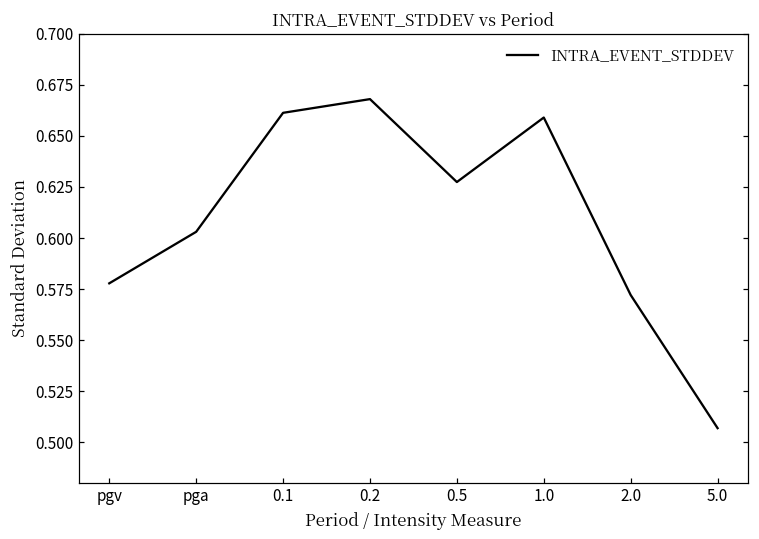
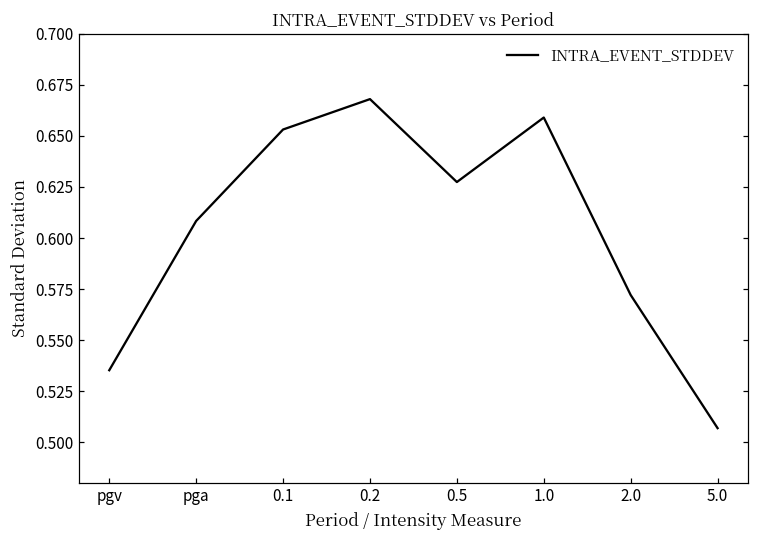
pgv: 0.578 -> 0.535
pga: 0.603 -> 0.608
0.1: 0.661 -> 0.653
